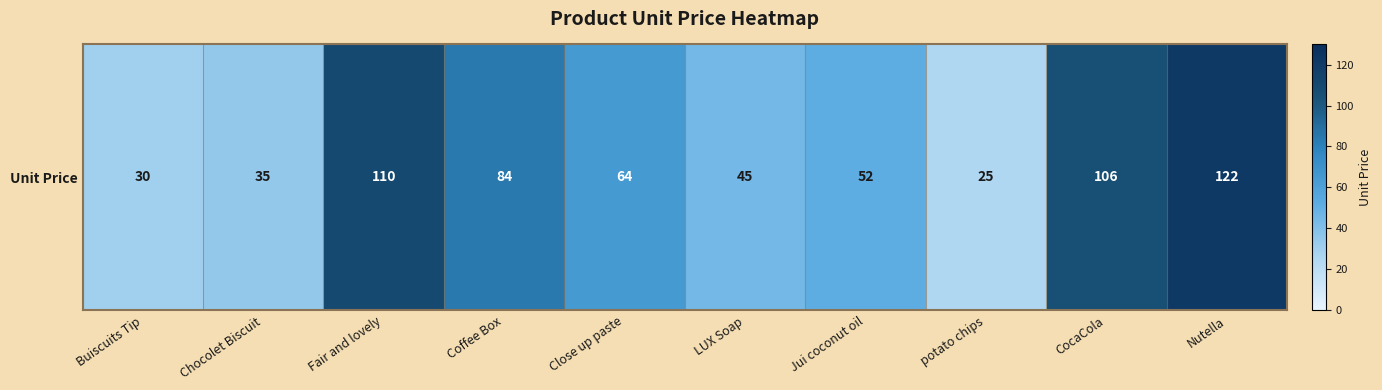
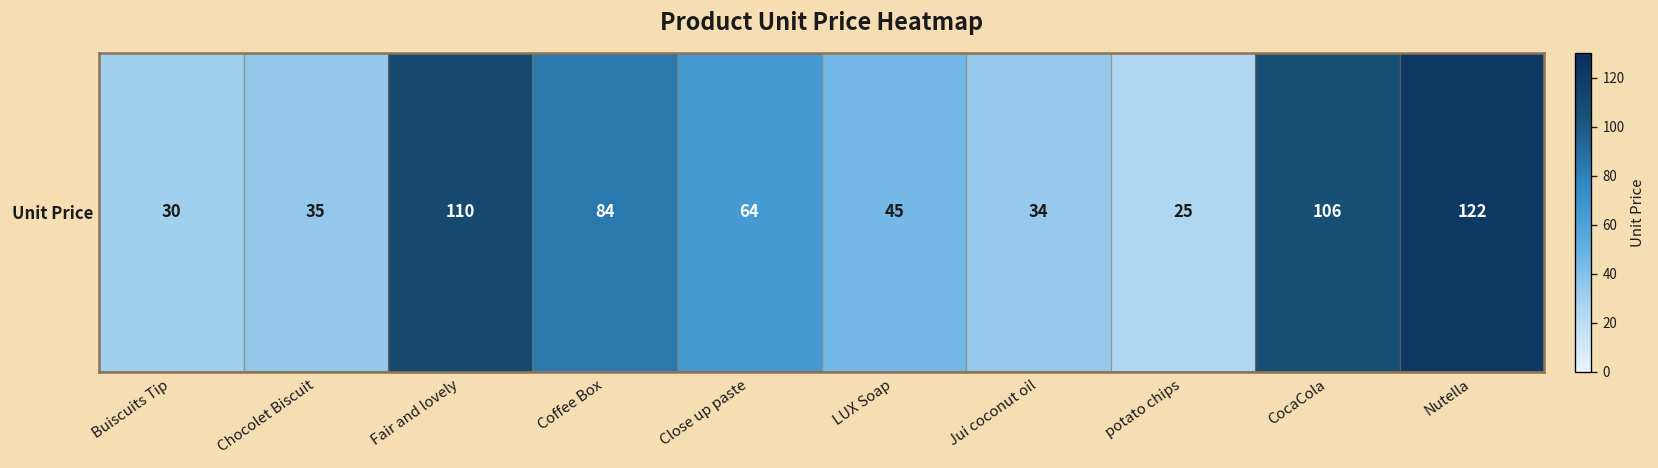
Unit Price, Jui coconut oil: 52 -> 34
